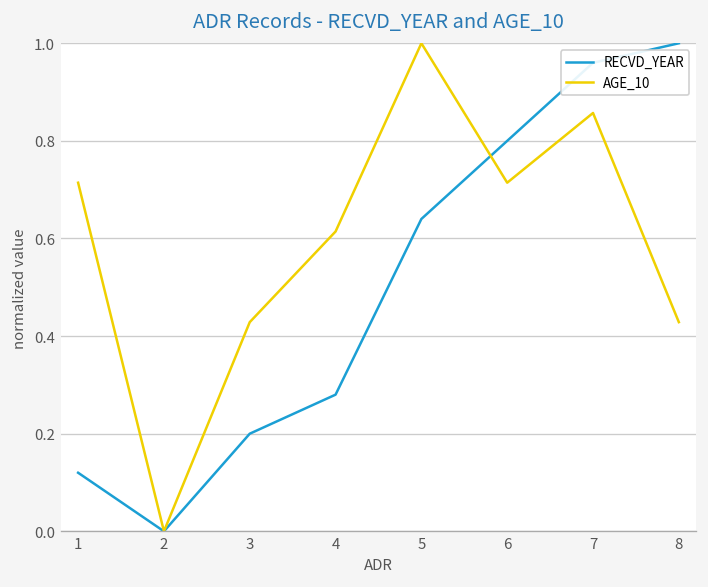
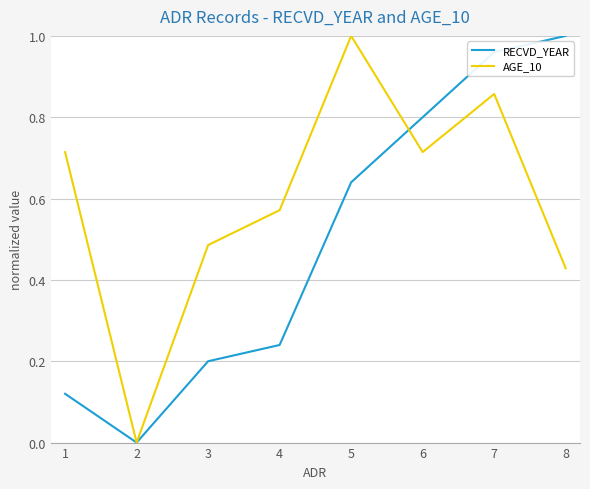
AGE_10, 3: 0.43 -> 0.49
RECVD_YEAR, 4: 0.28 -> 0.24
AGE_10, 4: 0.61 -> 0.57
